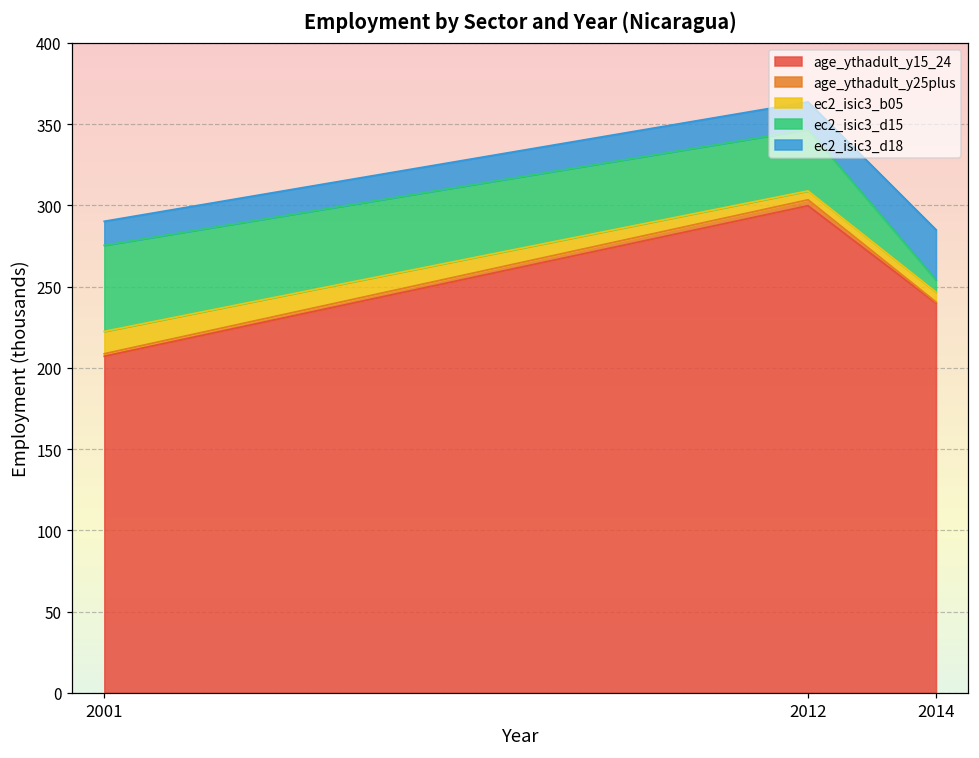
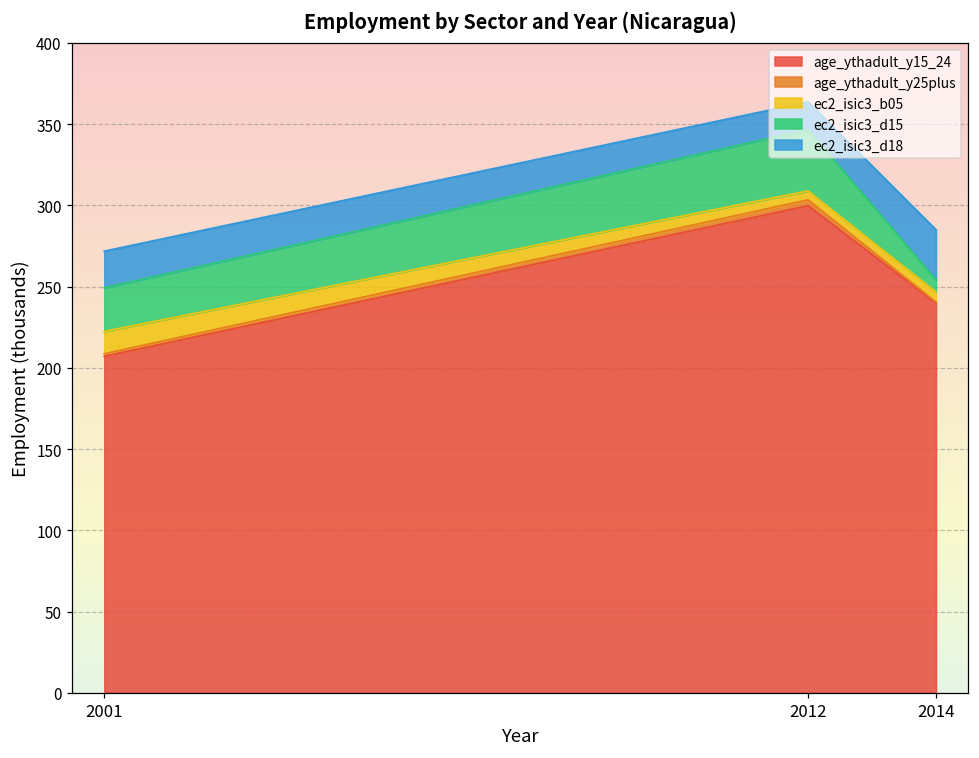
ec2_isic3_d15, 2001: 53 -> 27
ec2_isic3_d18, 2001: 15 -> 23
